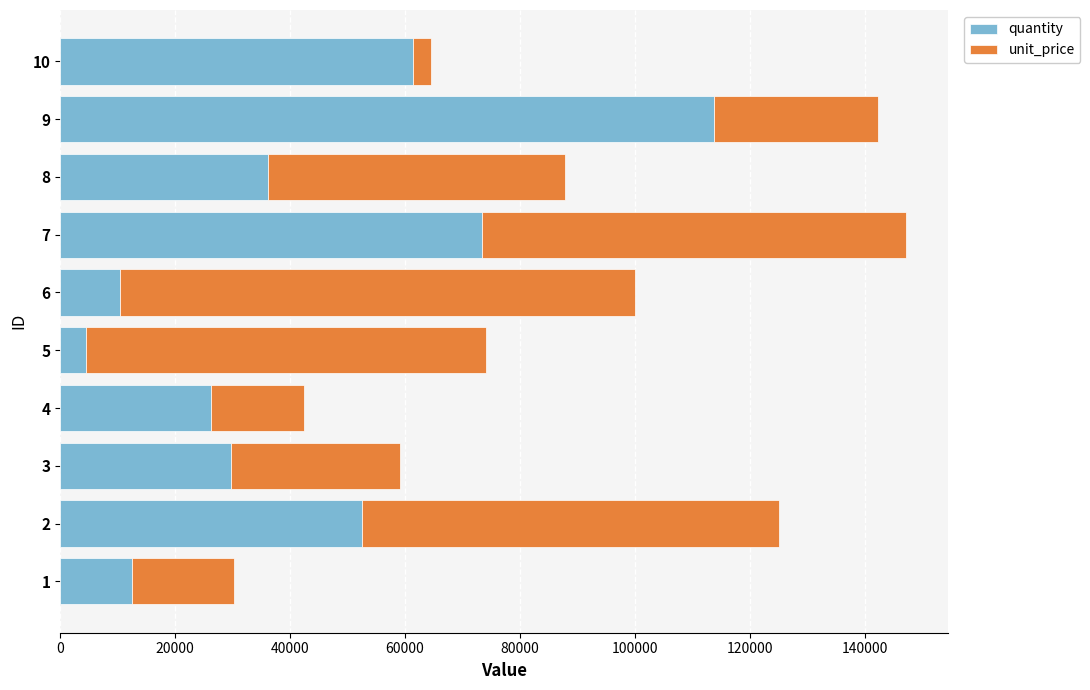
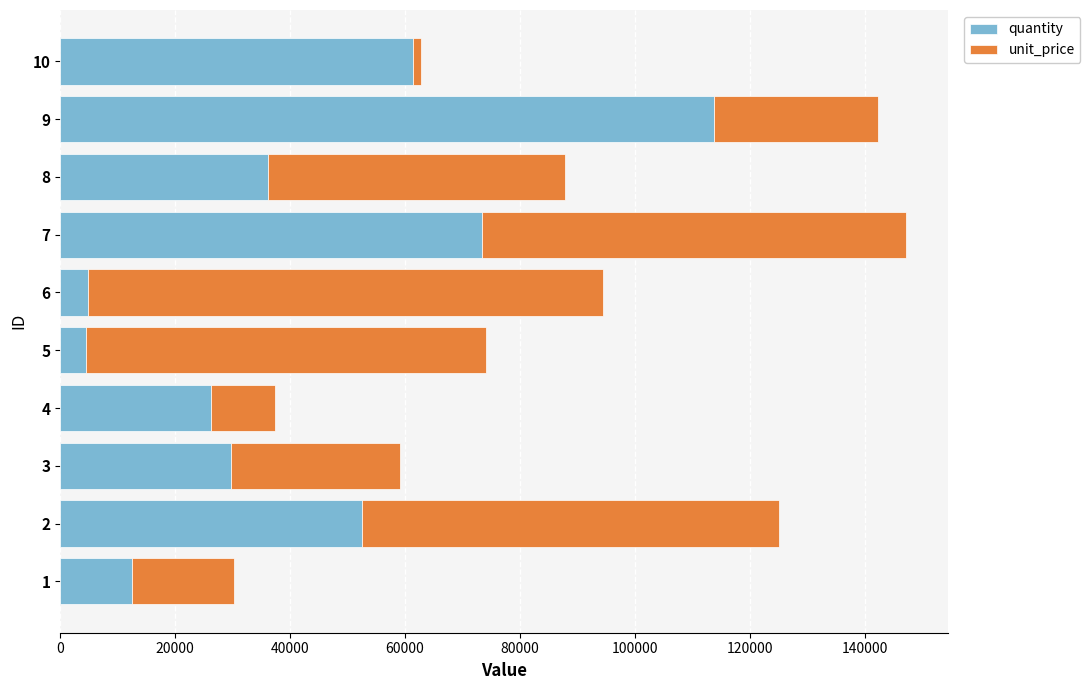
unit_price, 10: 3000 -> 1000
quantity, 6: 10000 -> 5000
unit_price, 4: 16000 -> 11000
